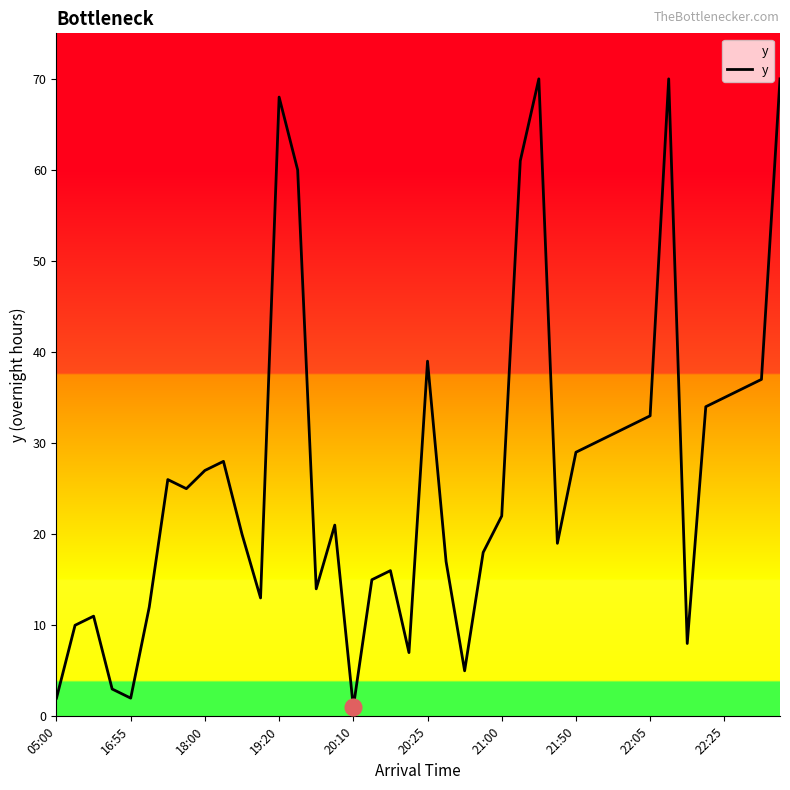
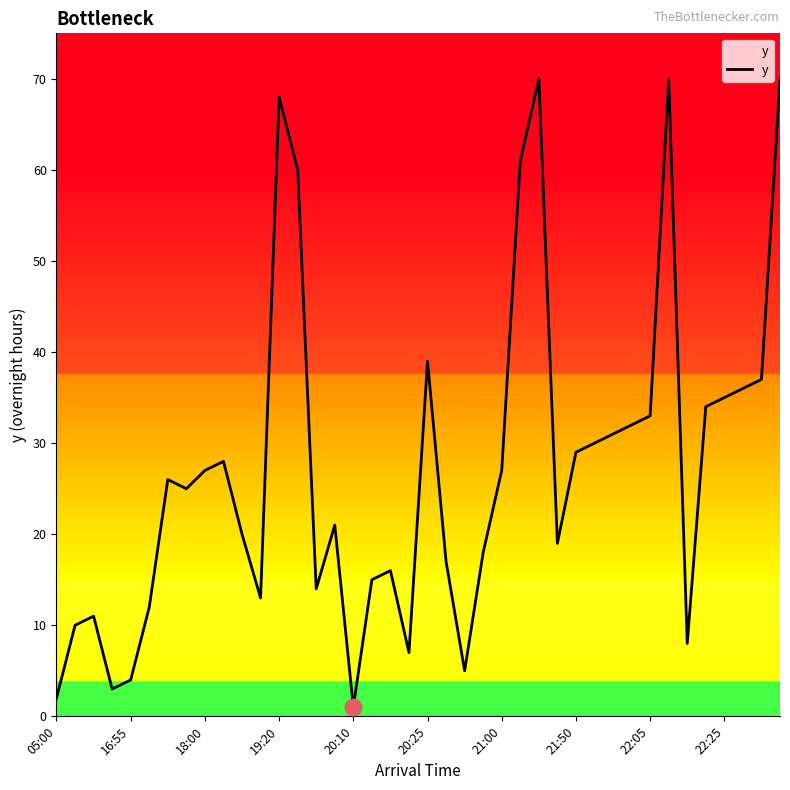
y, 16:55: 2 -> 4
y, 21:00: 22 -> 27
